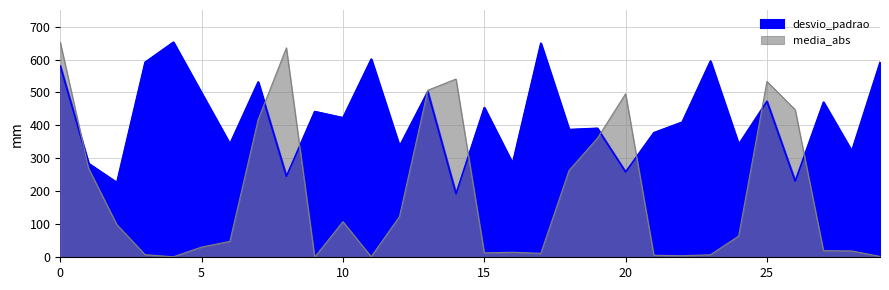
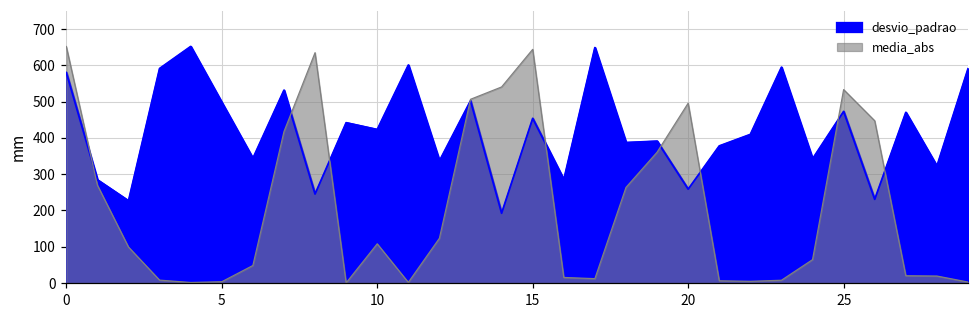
media_abs, 5: 30 -> 0
media_abs, 15: 10 -> 640
